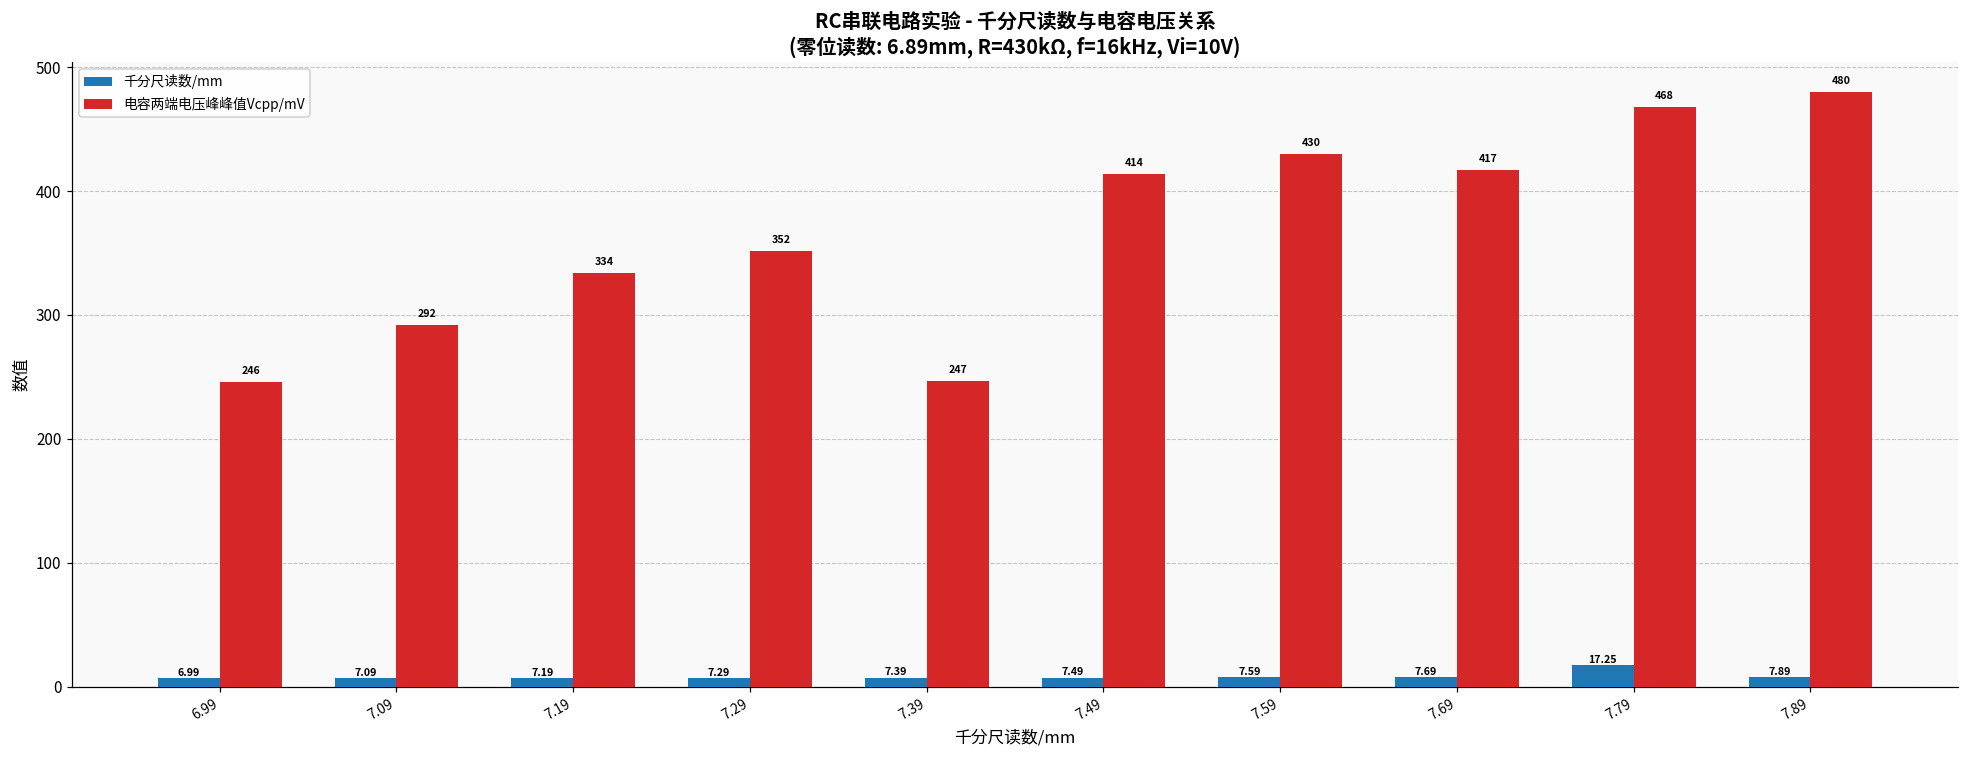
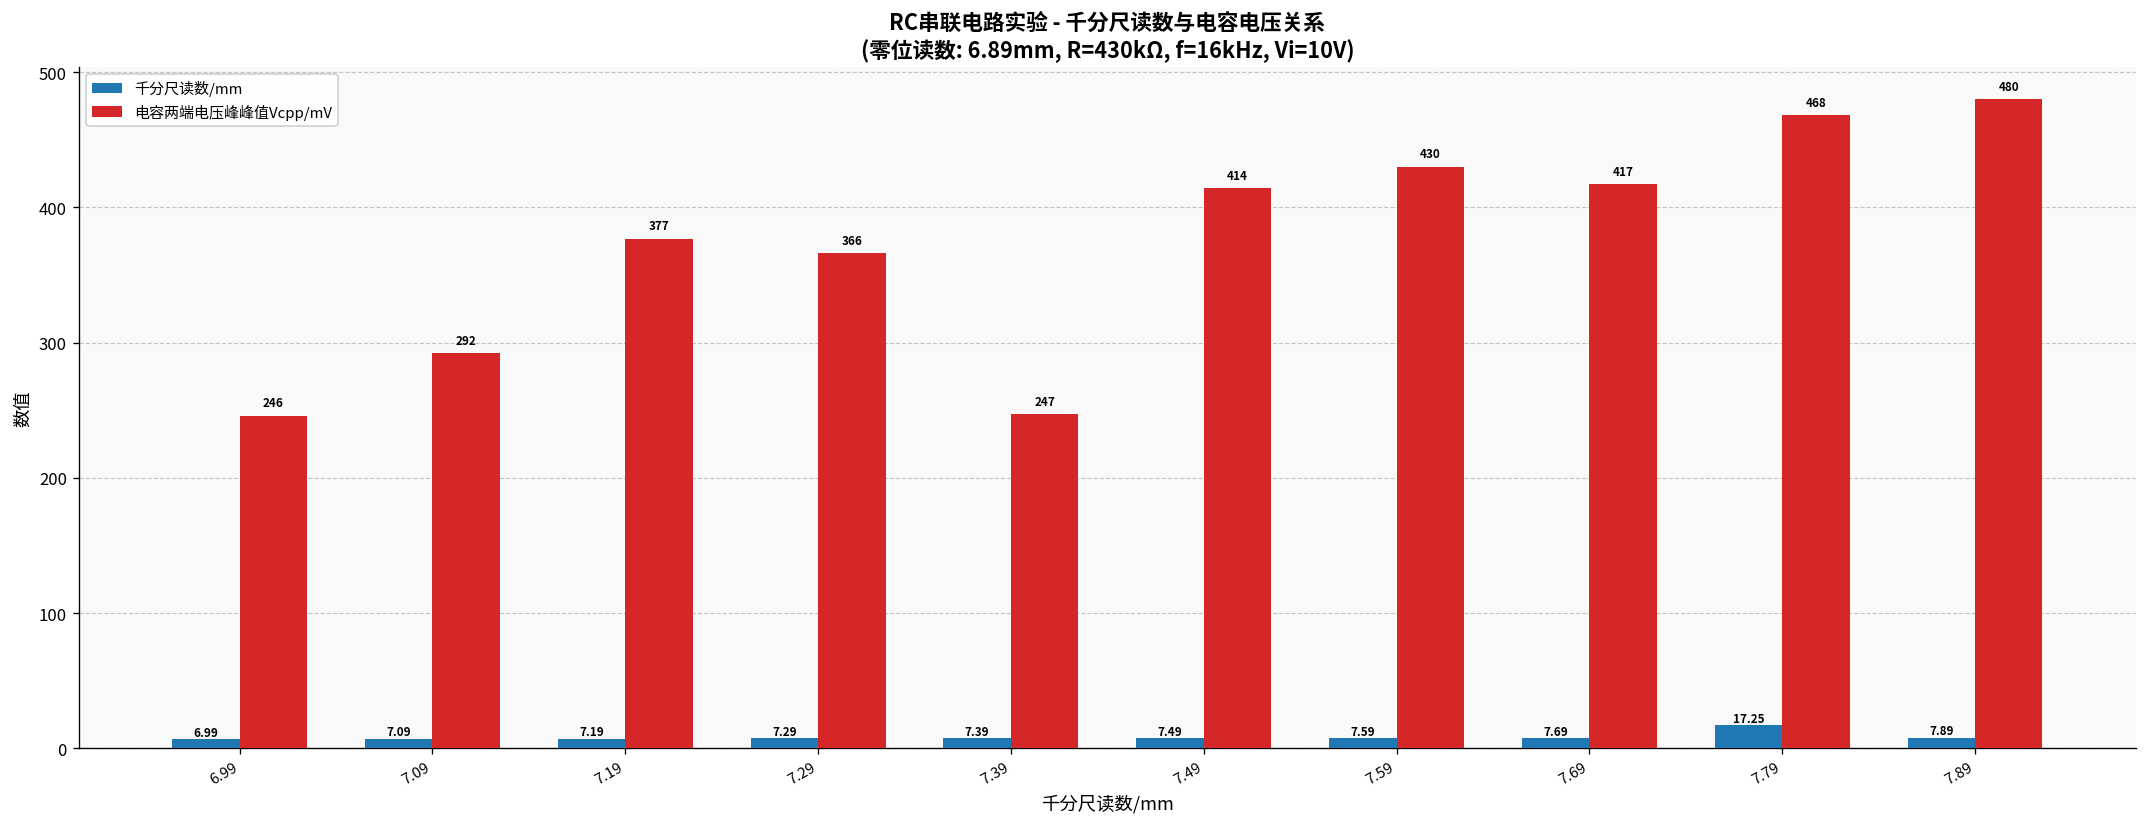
电容两端电压峰峰值Vcpp/mV, 7.19: 334 -> 377
电容两端电压峰峰值Vcpp/mV, 7.29: 352 -> 366
